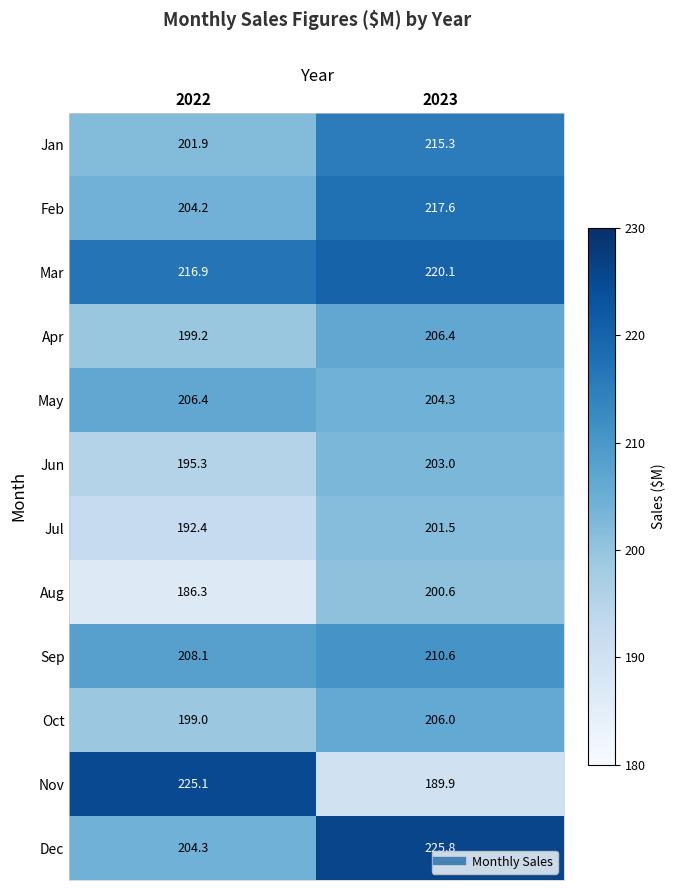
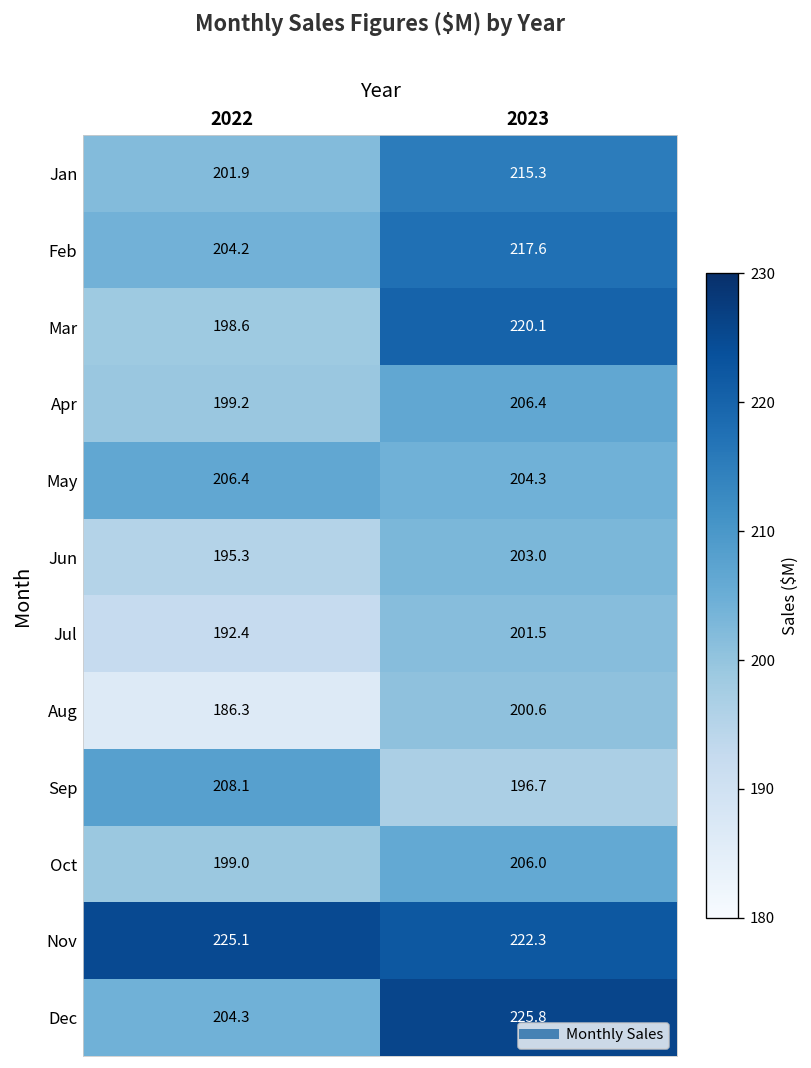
Mar, 2022: 216.9 -> 198.6
Sep, 2023: 210.6 -> 196.7
Nov, 2023: 189.9 -> 222.3
